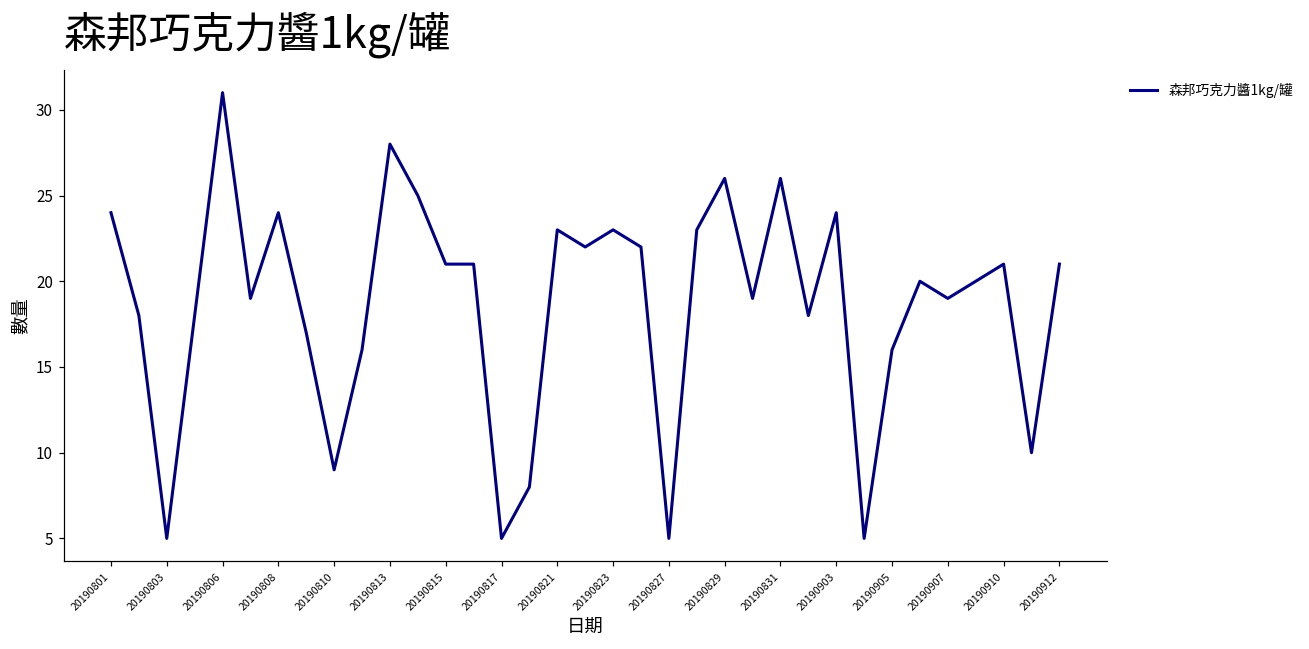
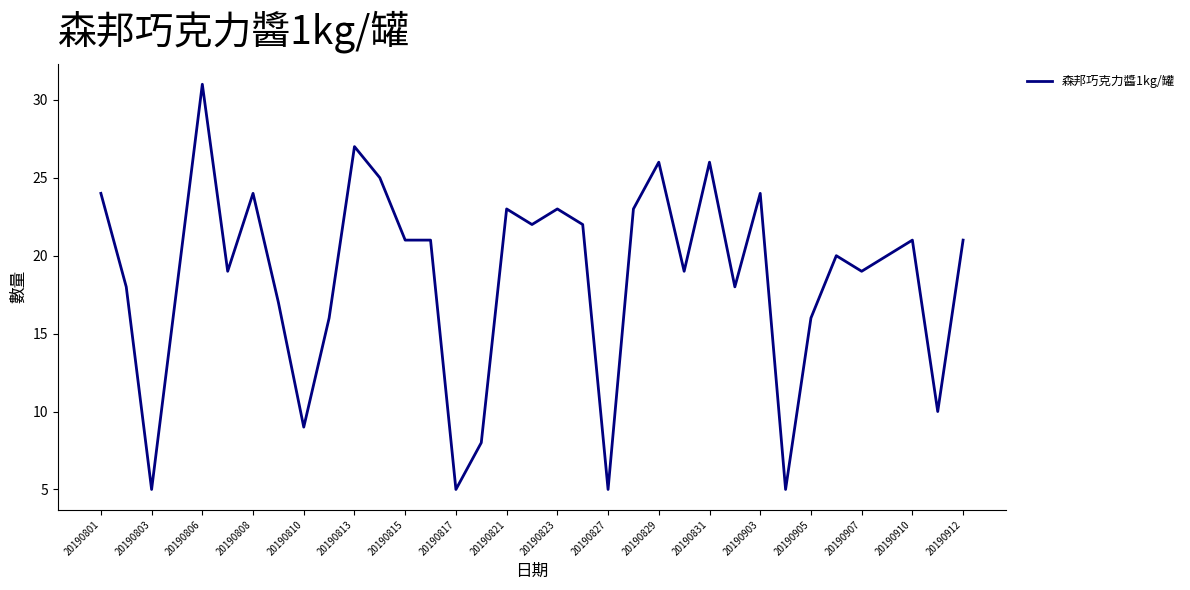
20190813: 28 -> 27
